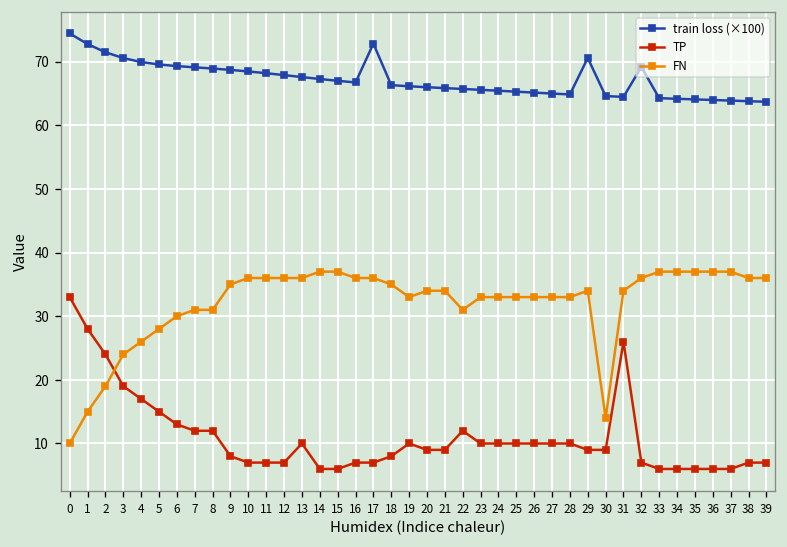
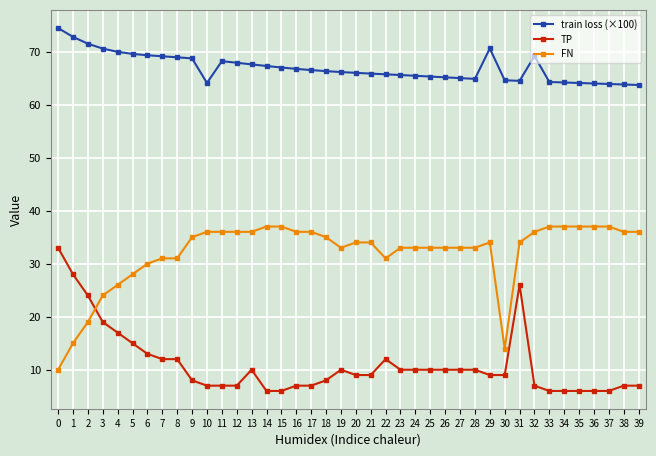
train loss (×100), 10: 68 -> 64
train loss (×100), 17: 73 -> 66
